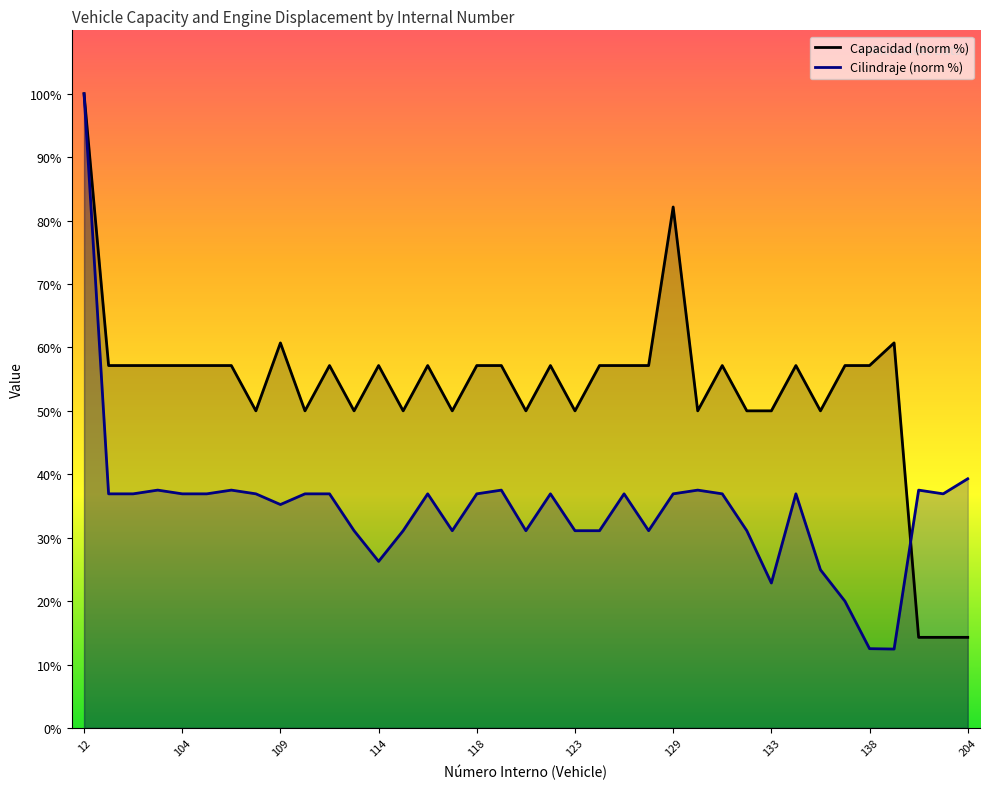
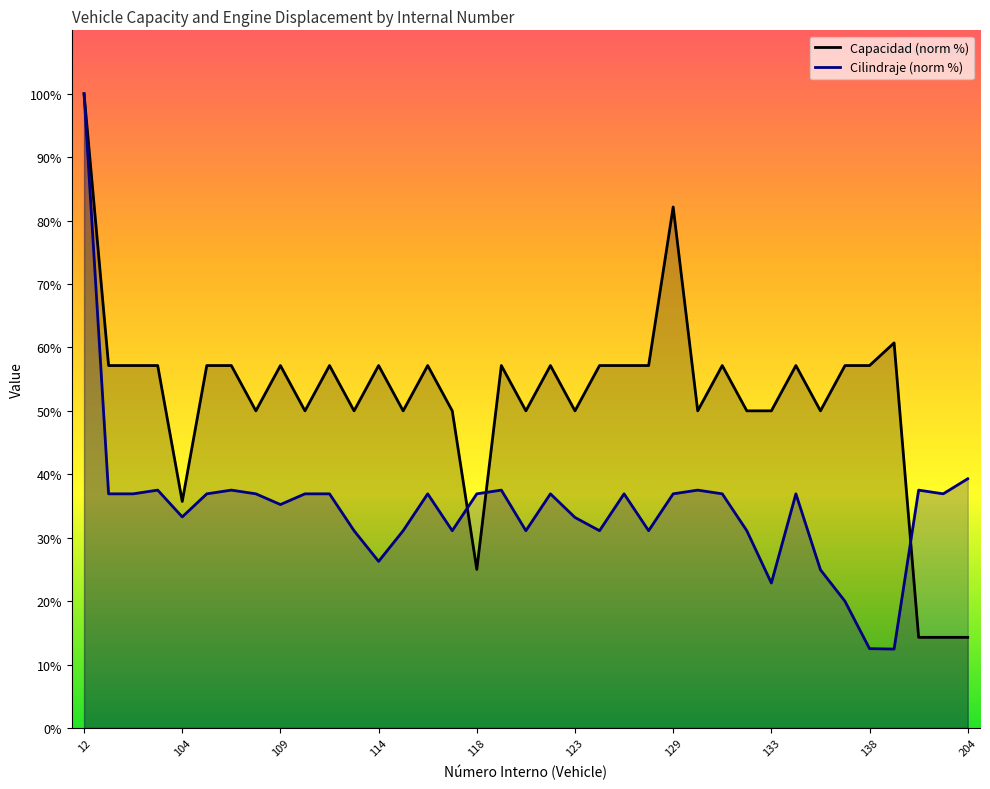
Capacidad (norm %), 104: 57% -> 36%
Cilindraje (norm %), 104: 37% -> 33%
Capacidad (norm %), 109: 61% -> 57%
Capacidad (norm %), 118: 57% -> 25%
Cilindraje (norm %), 123: 31% -> 33%
